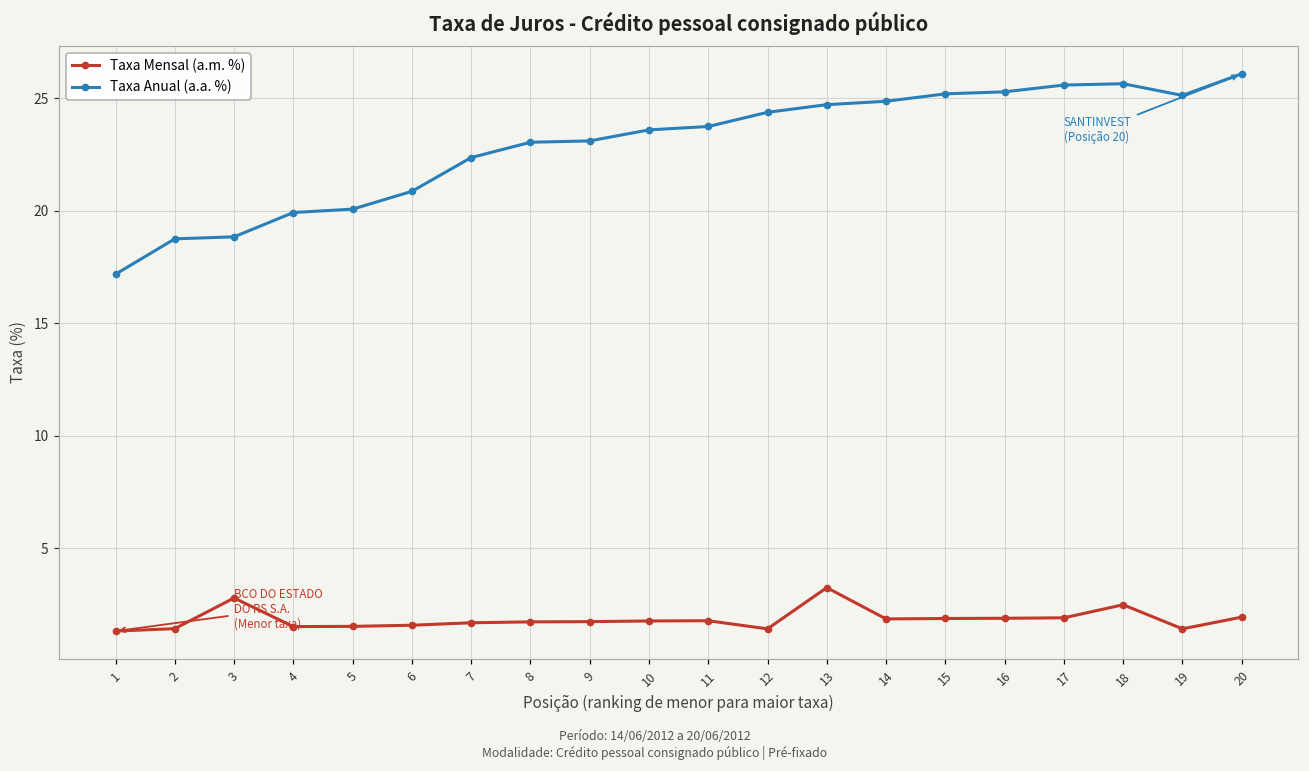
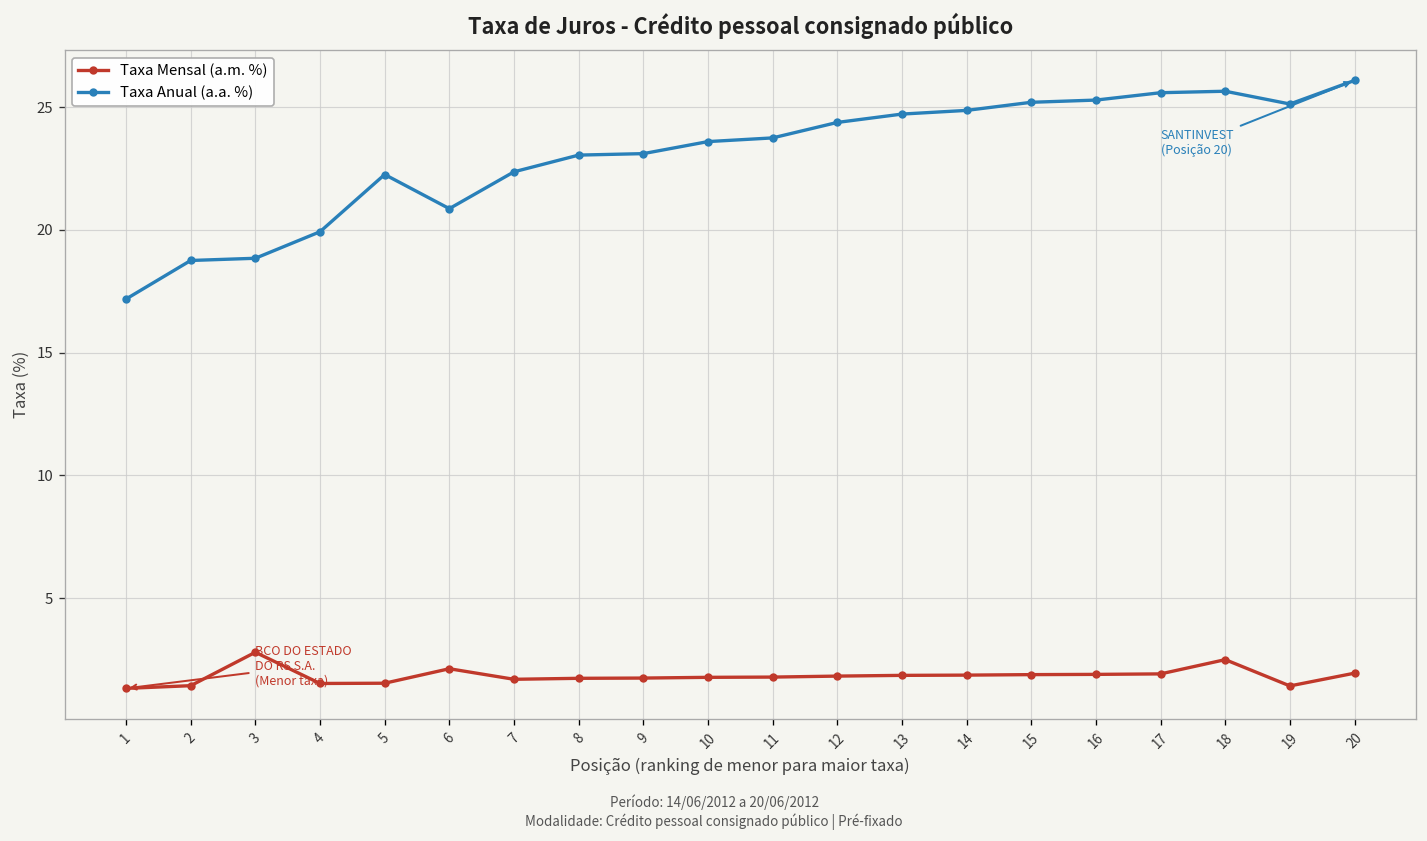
Taxa Anual (a.a. %), 5: 20.1 -> 22.3
Taxa Mensal (a.m. %), 6: 1.6 -> 2.1
Taxa Mensal (a.m. %), 12: 1.4 -> 1.8
Taxa Mensal (a.m. %), 13: 3.3 -> 1.9
